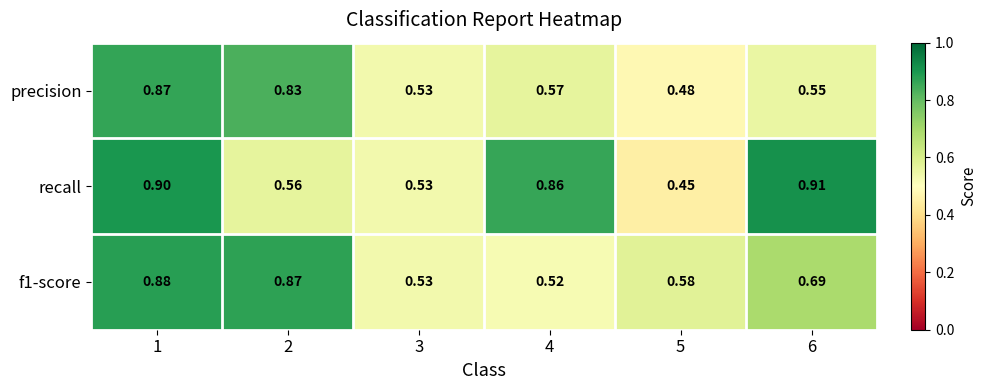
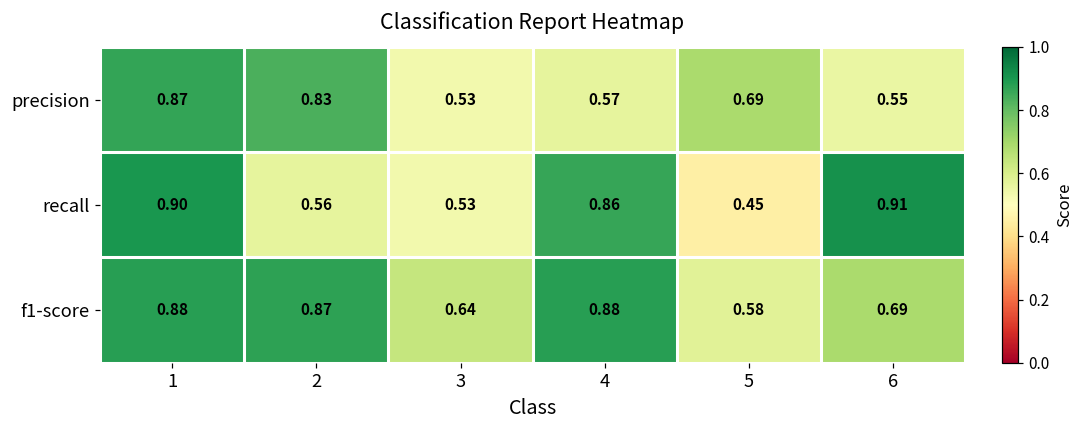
precision, 5: 0.48 -> 0.69
f1-score, 3: 0.53 -> 0.64
f1-score, 4: 0.52 -> 0.88
